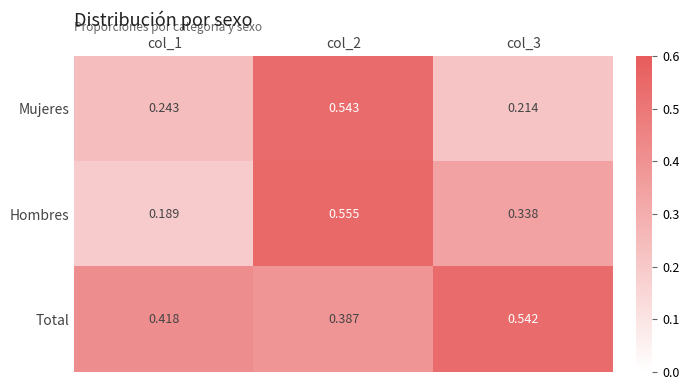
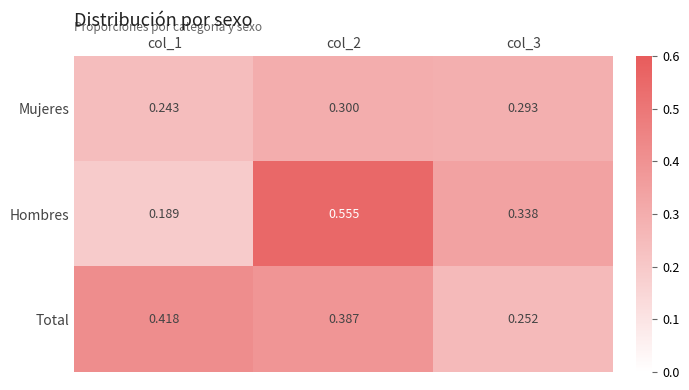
Mujeres, col_2: 0.543 -> 0.300
Mujeres, col_3: 0.214 -> 0.293
Total, col_3: 0.542 -> 0.252
